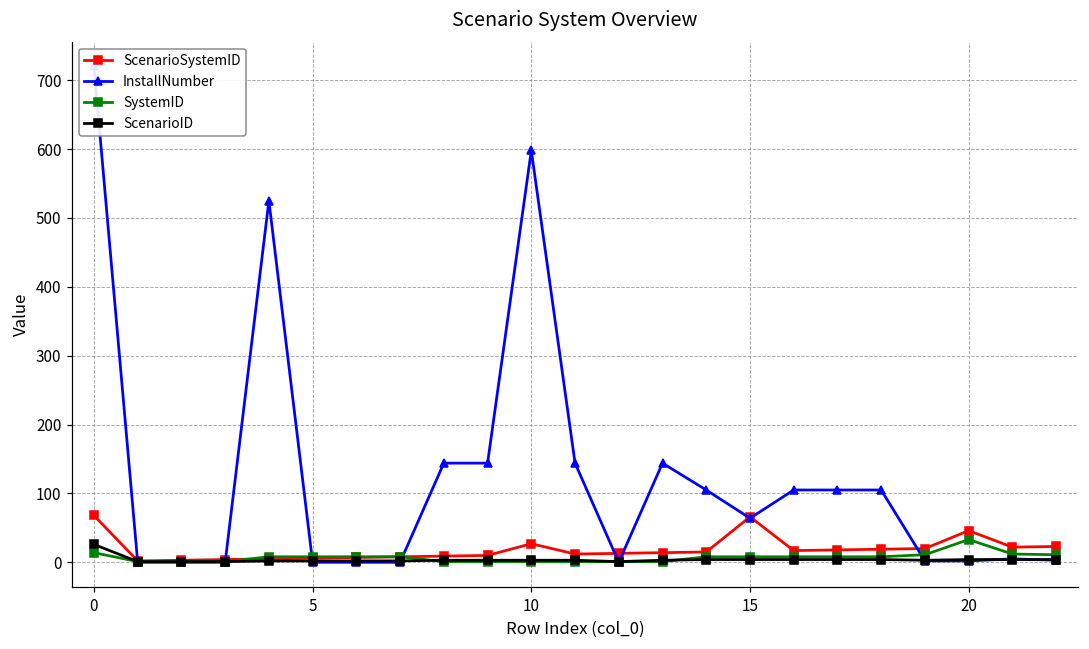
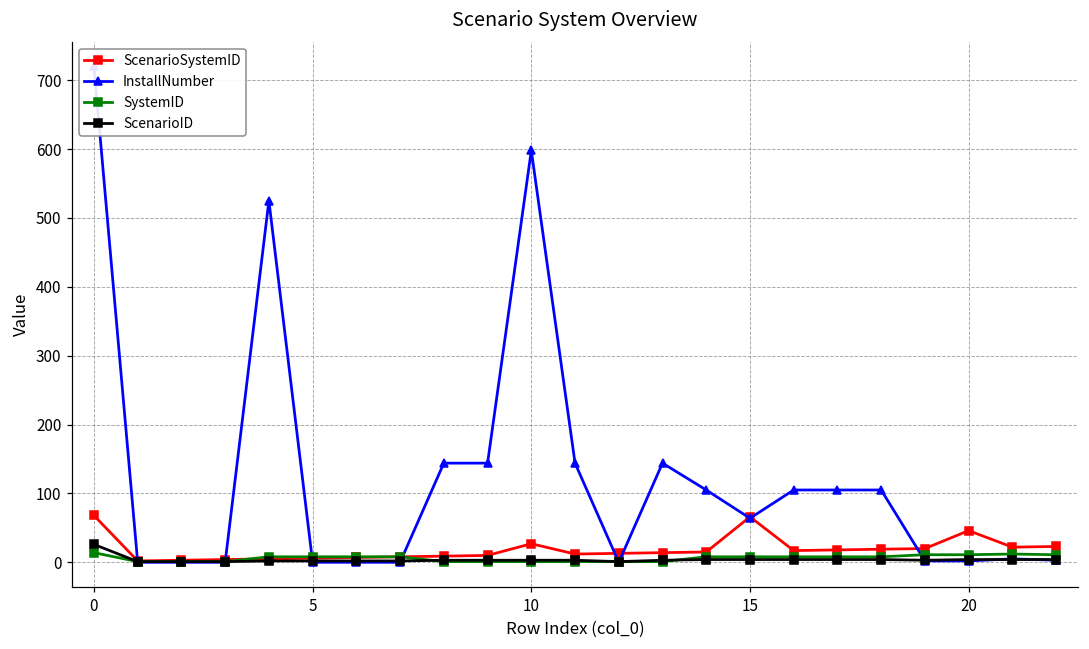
SystemID, 20: 30 -> 10
